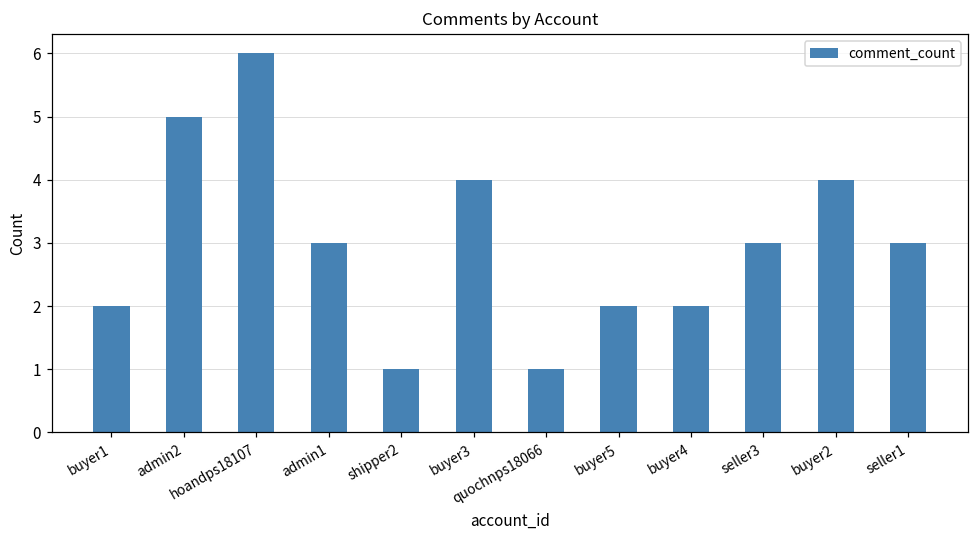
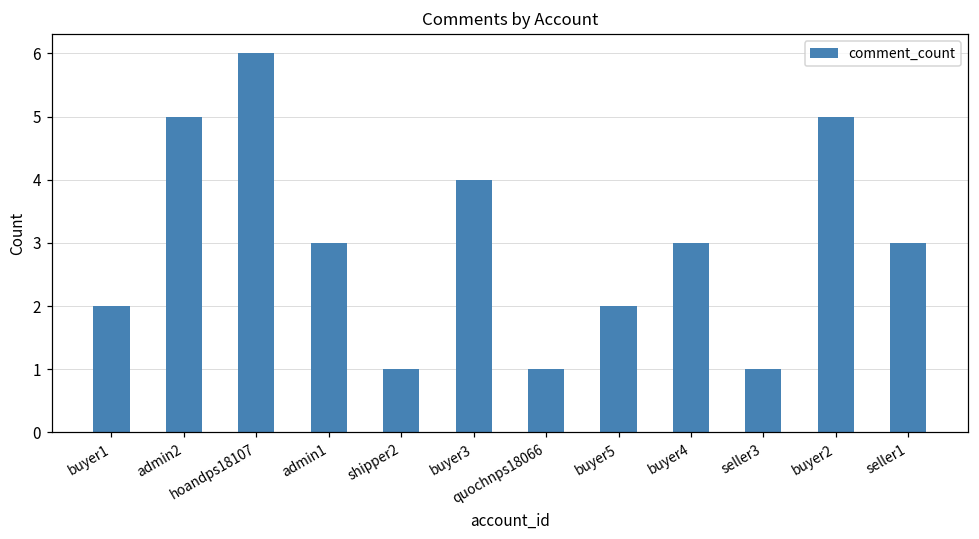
buyer4: 2 -> 3
seller3: 3 -> 1
buyer2: 4 -> 5
